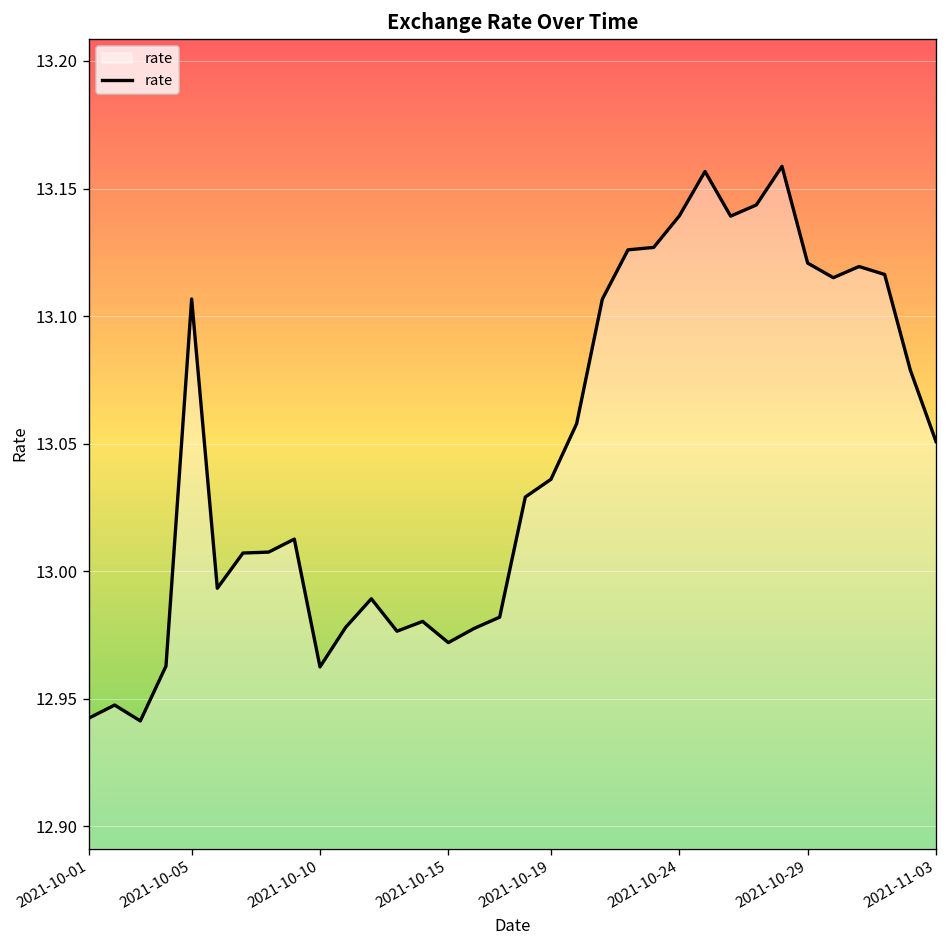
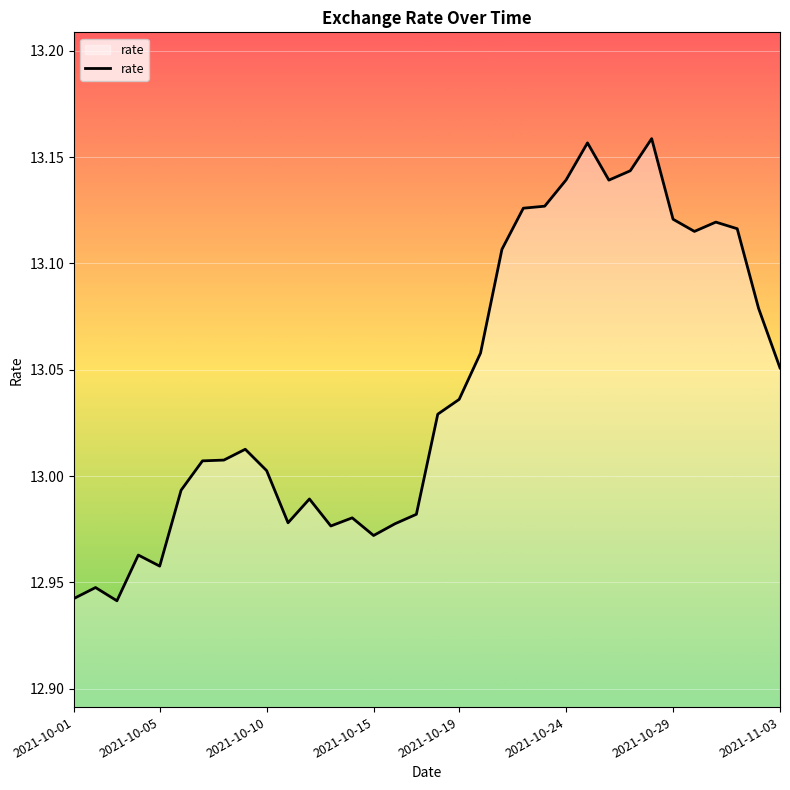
2021-10-05: 13.107 -> 12.958
2021-10-10: 12.963 -> 13.003
